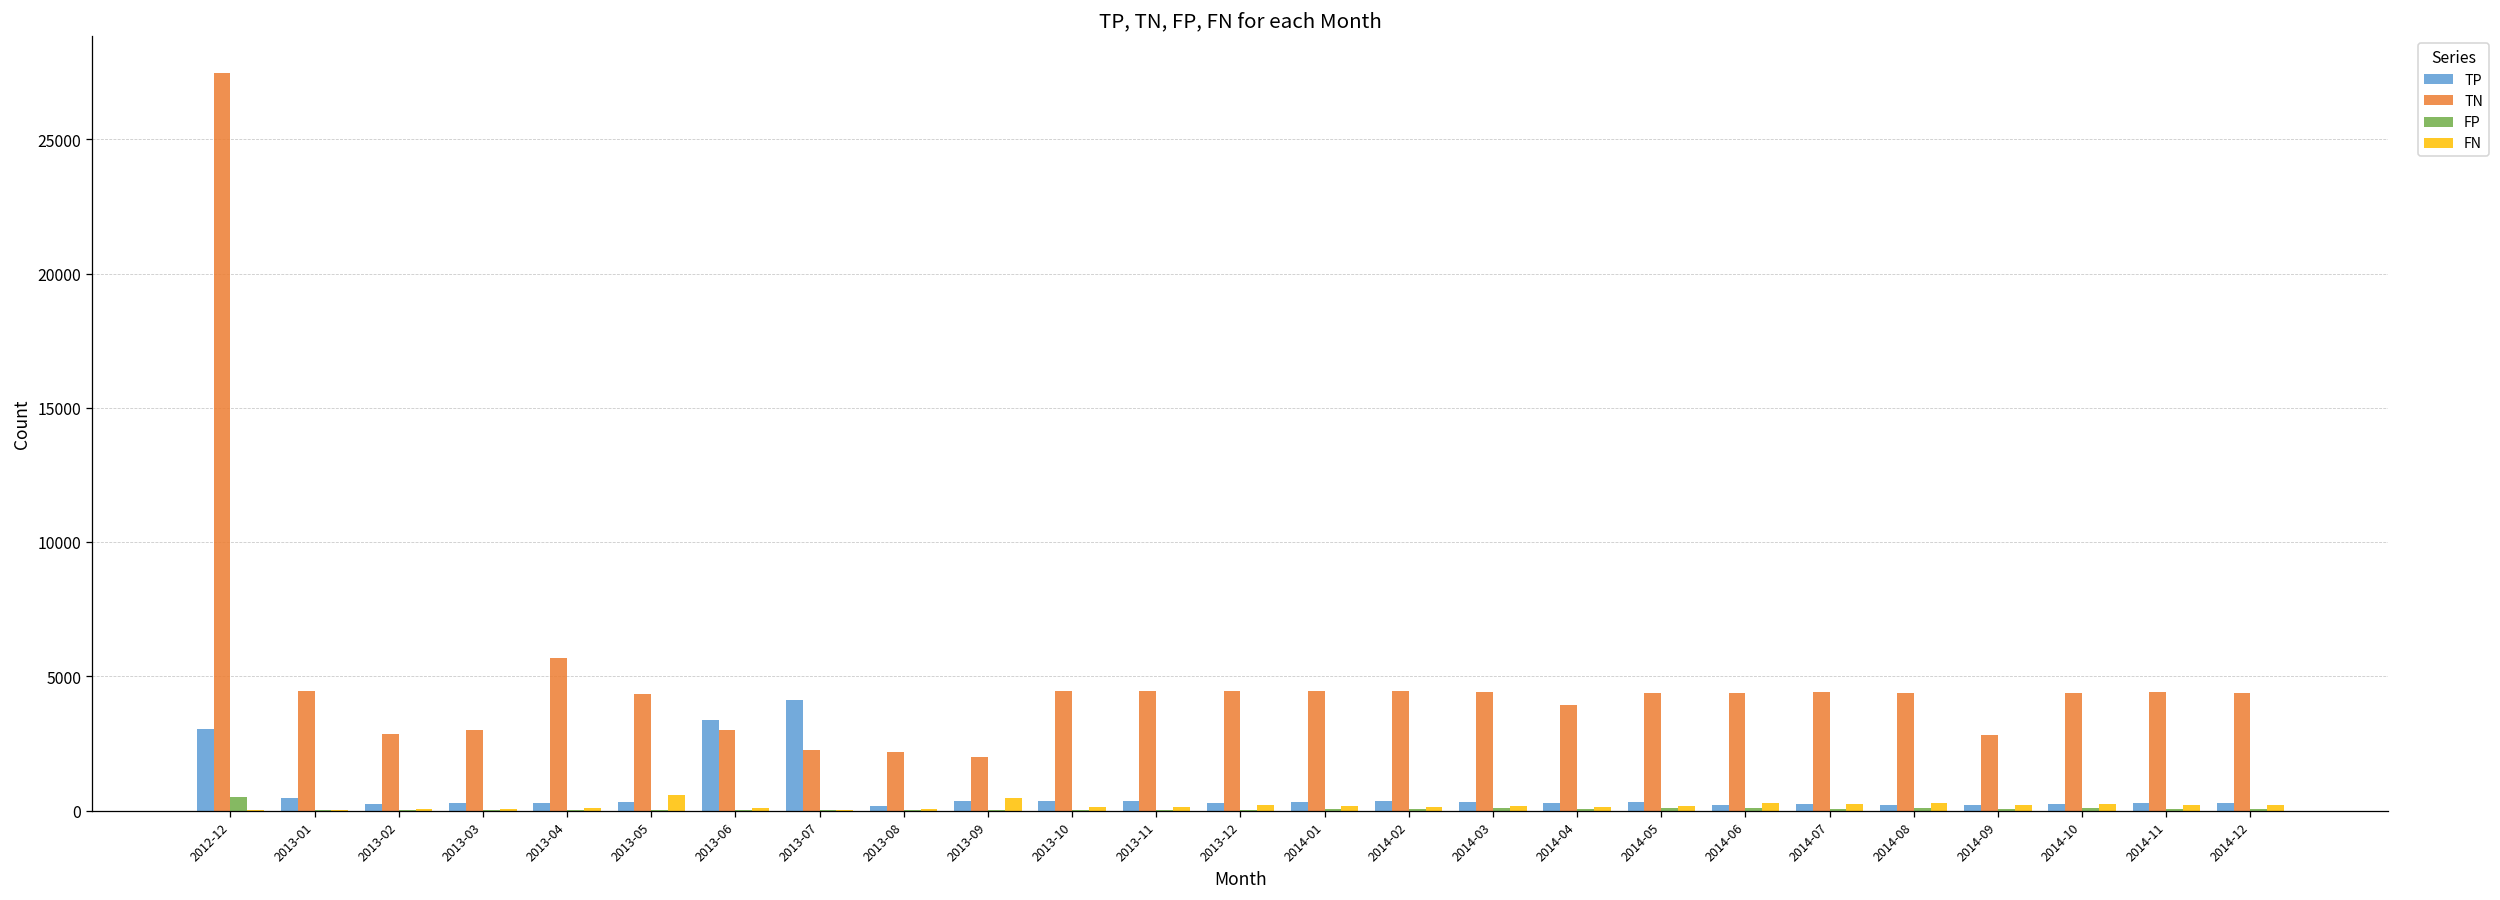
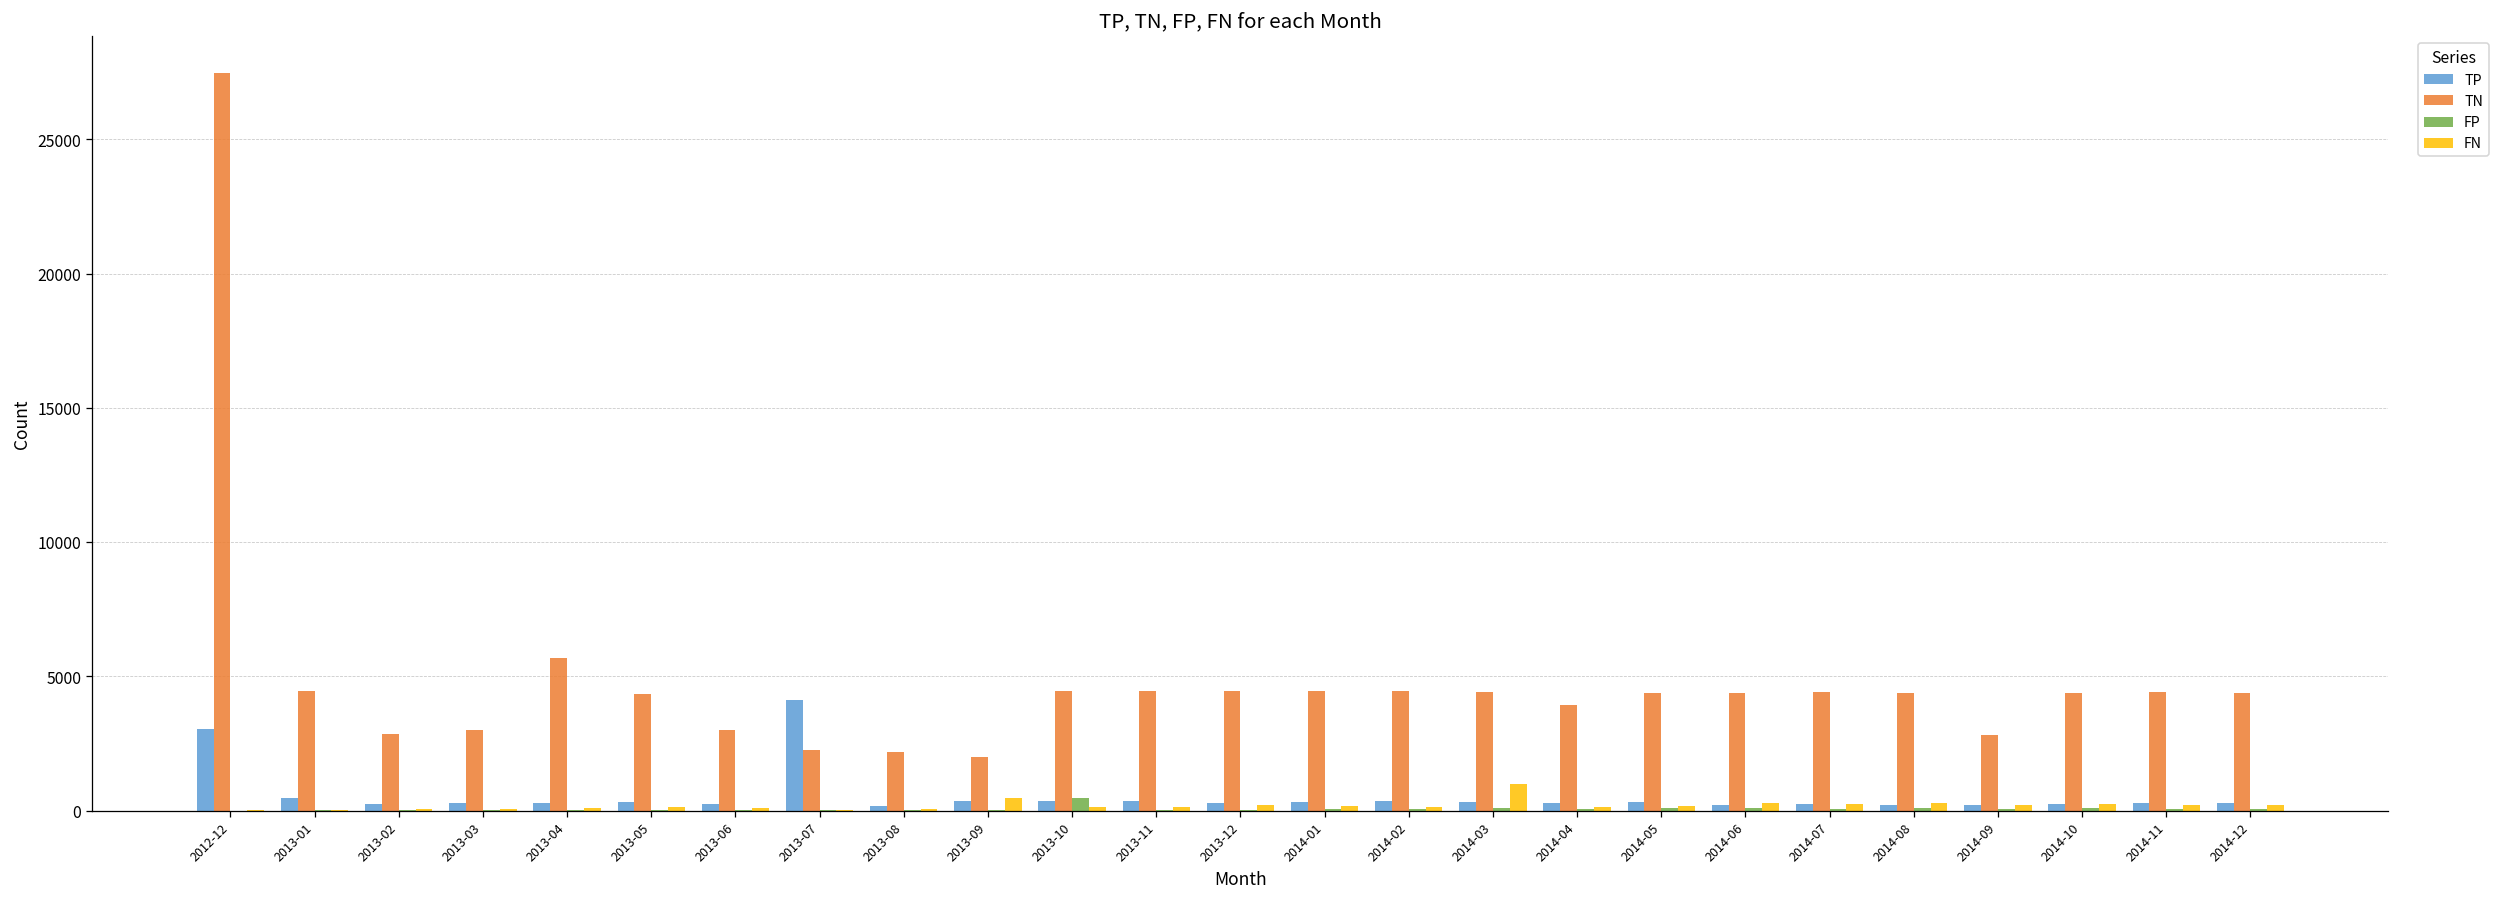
FP, 2012-12: 500 -> 0
FN, 2013-05: 600 -> 100
TP, 2013-06: 3400 -> 200
FP, 2013-10: 0 -> 500
FN, 2014-03: 200 -> 1000
